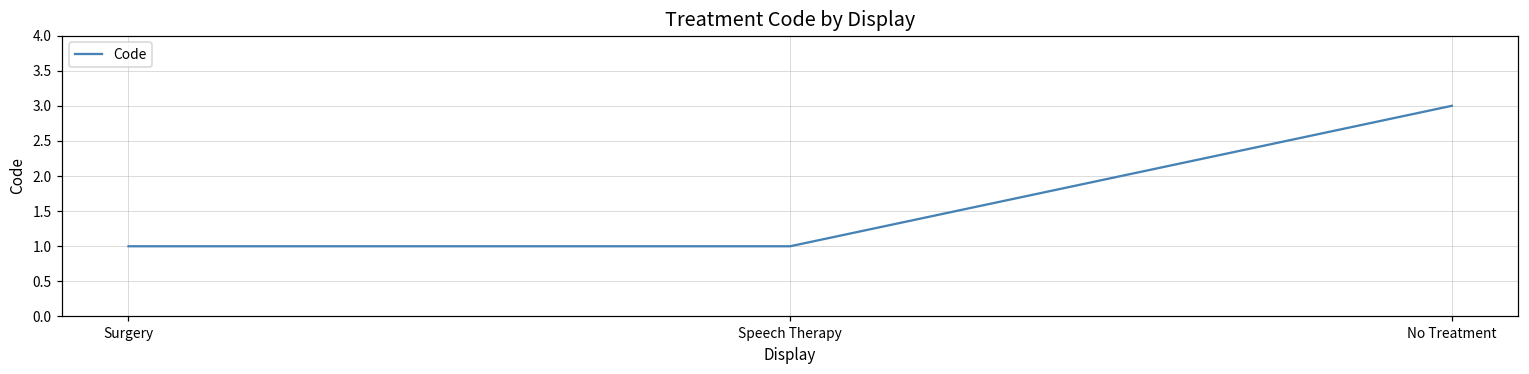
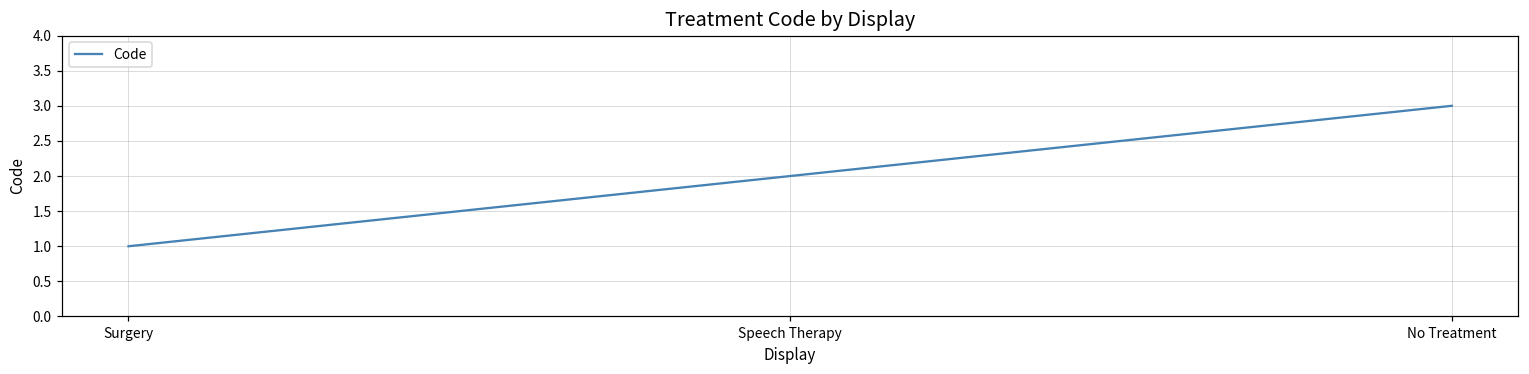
Speech Therapy: 1 -> 2
